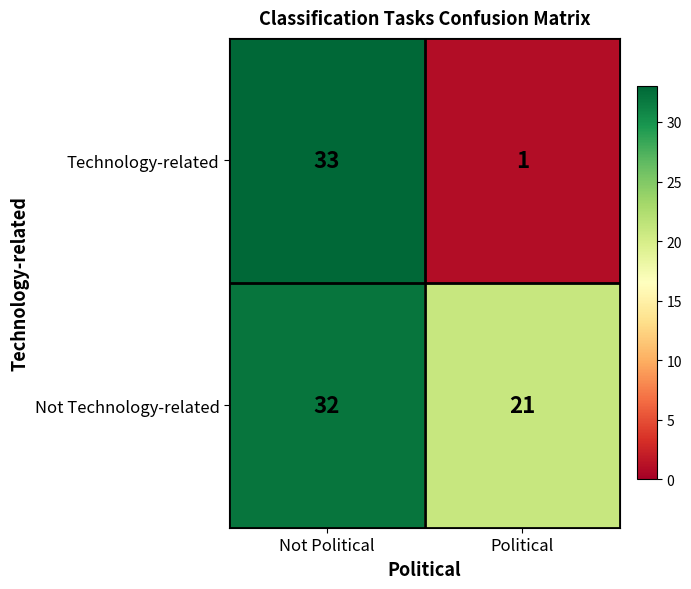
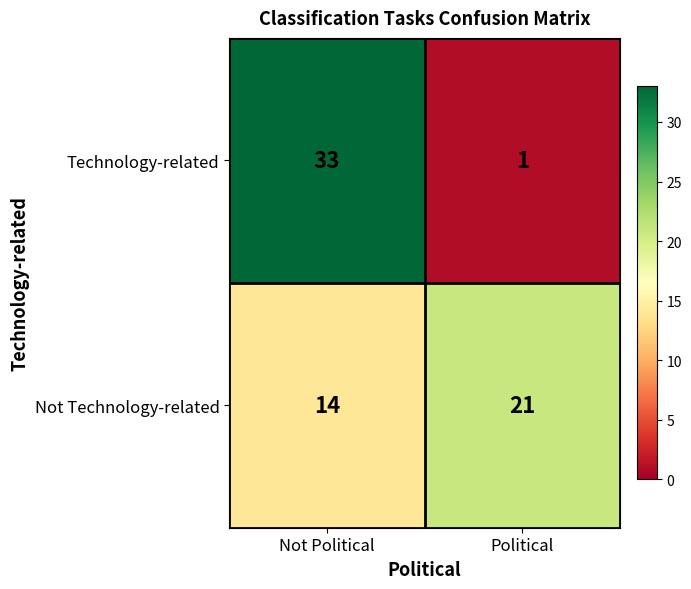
Not Technology-related, Not Political: 32 -> 14
